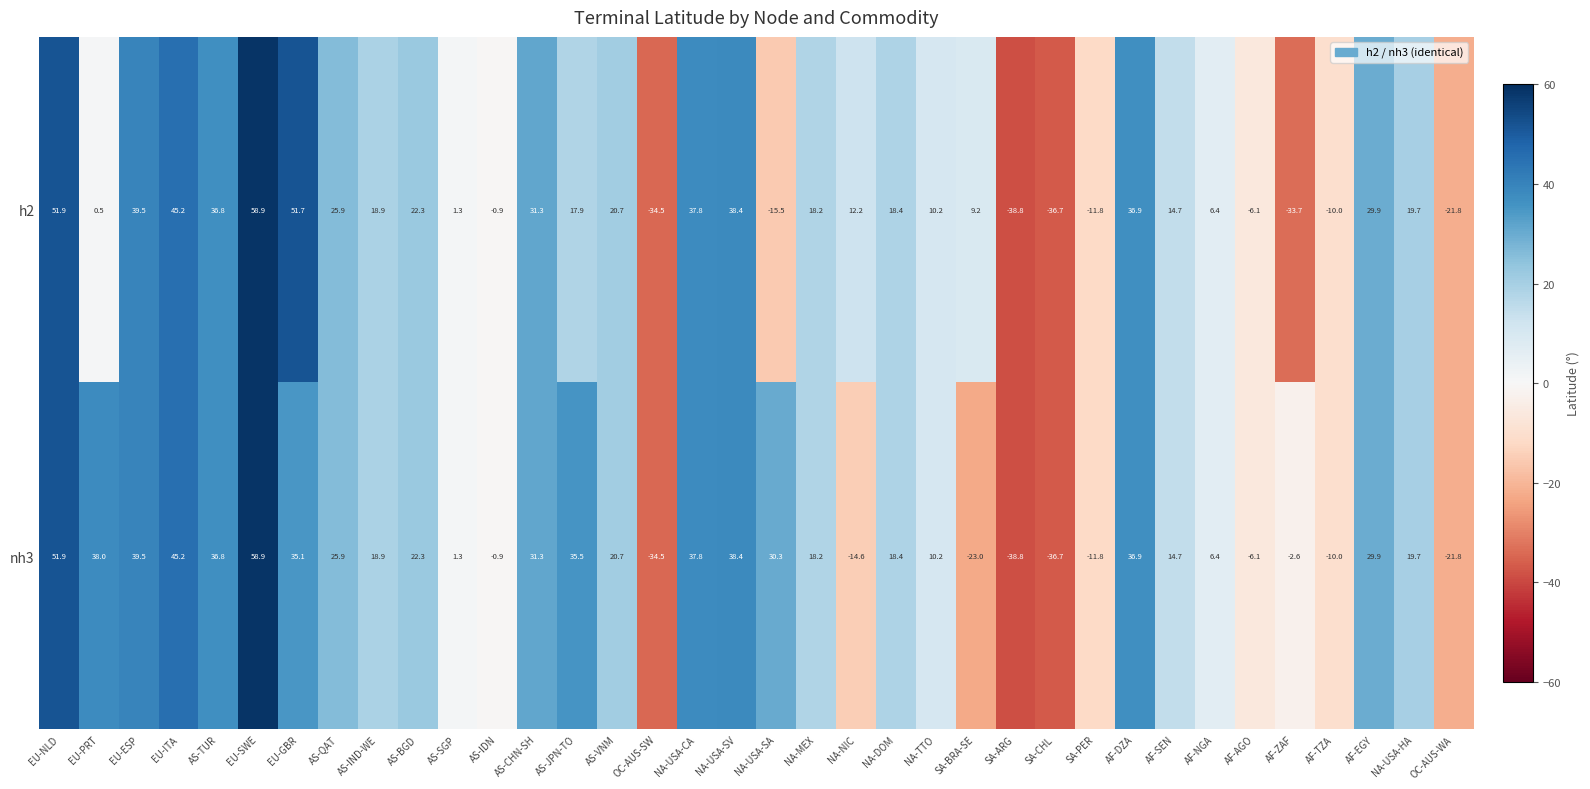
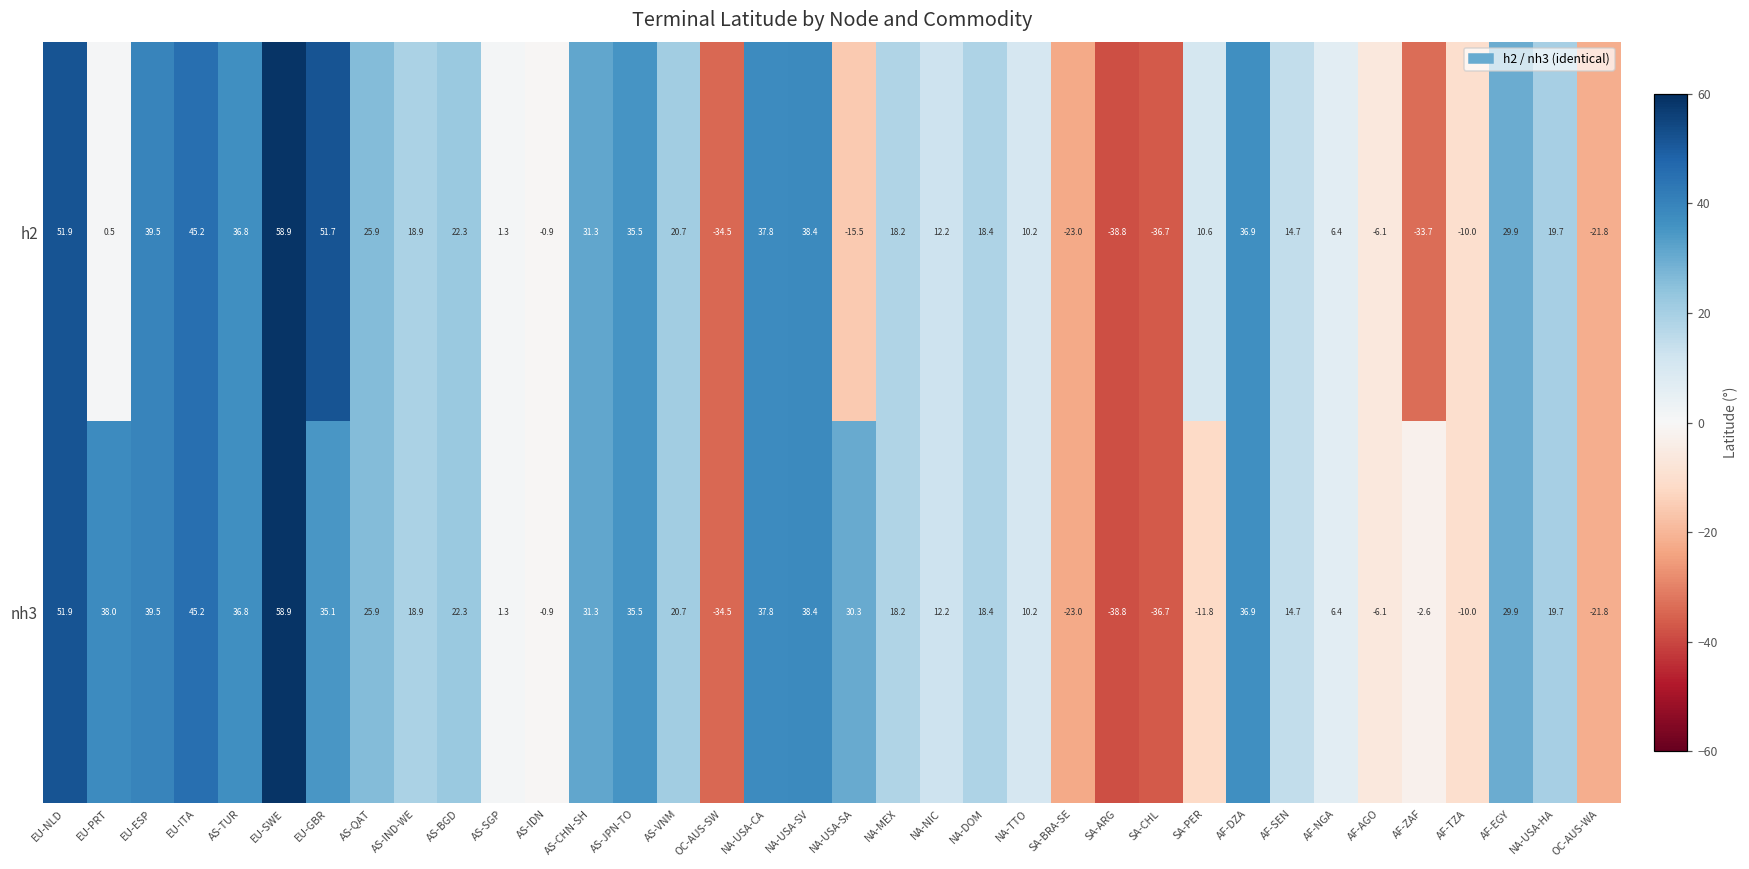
h2, AS-JPN-TO: 17.9 -> 35.5
h2, SA-BRA-SE: 9.2 -> -23.0
h2, SA-PER: -11.8 -> 10.6
nh3, NA-NIC: -14.6 -> 12.2
